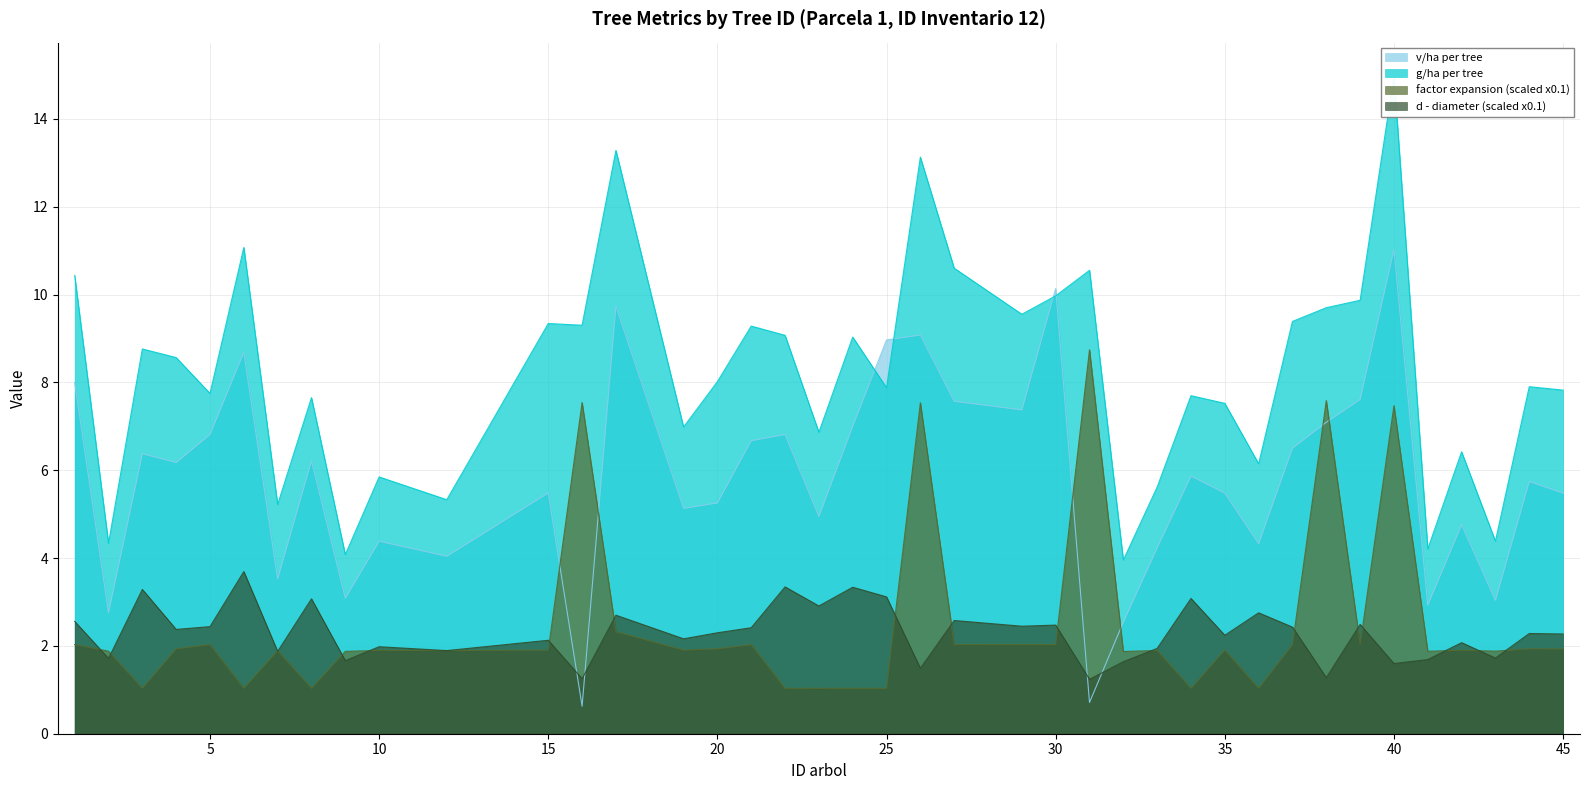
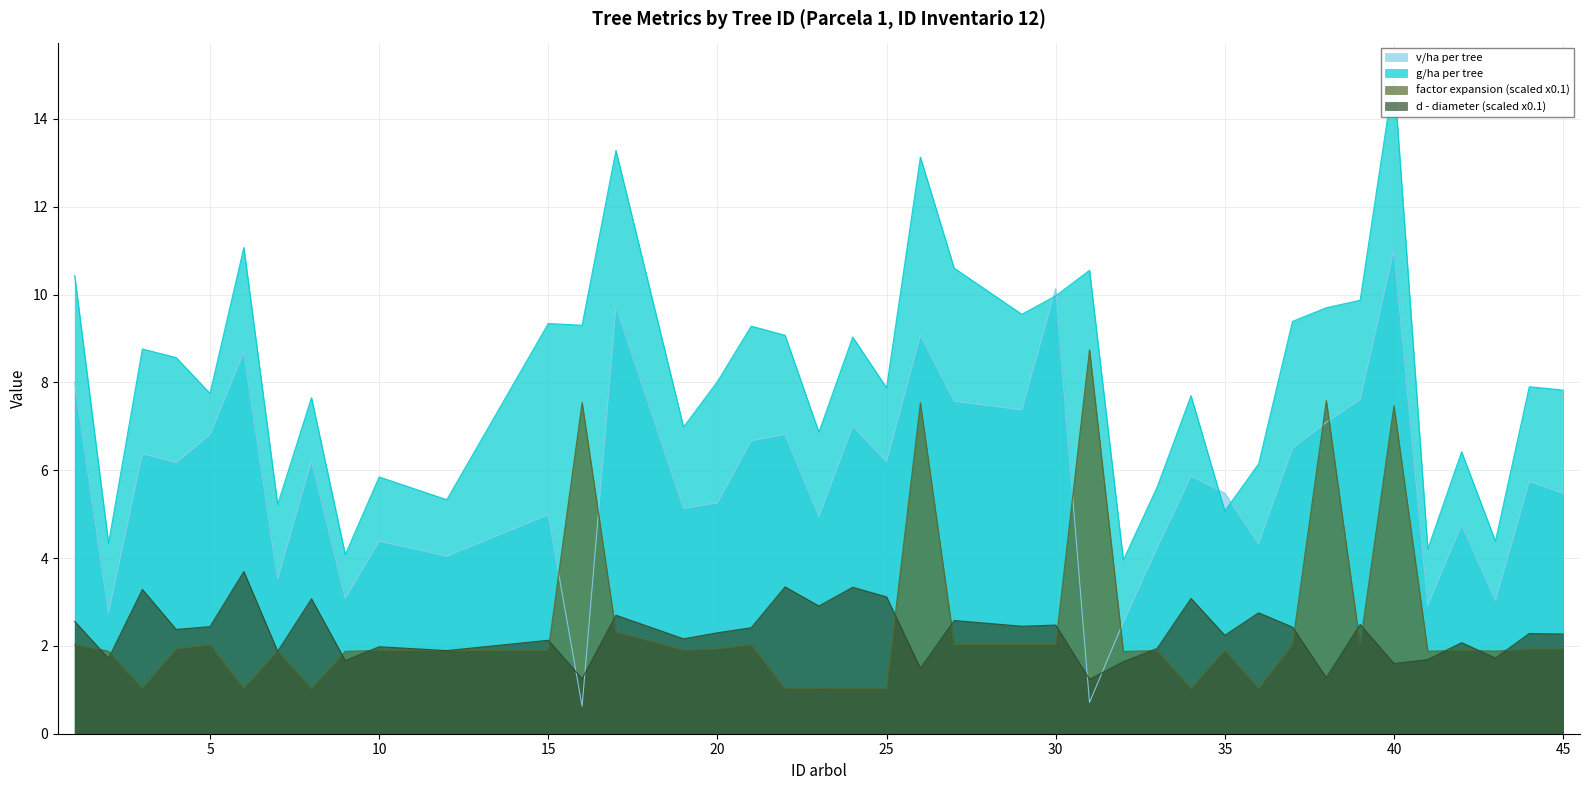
v/ha per tree, 15: 5.5 -> 5.0
v/ha per tree, 25: 9.0 -> 6.2
g/ha per tree, 35: 7.5 -> 5.1
